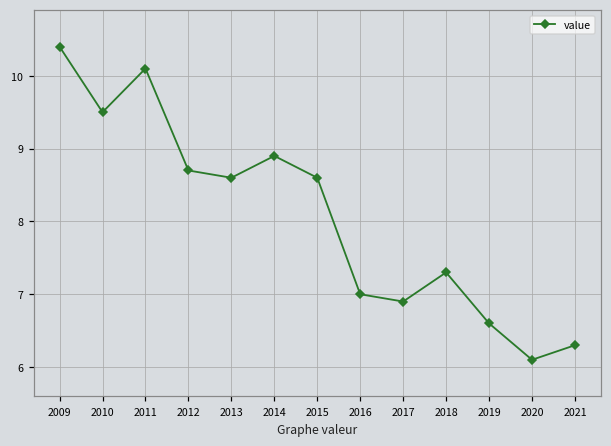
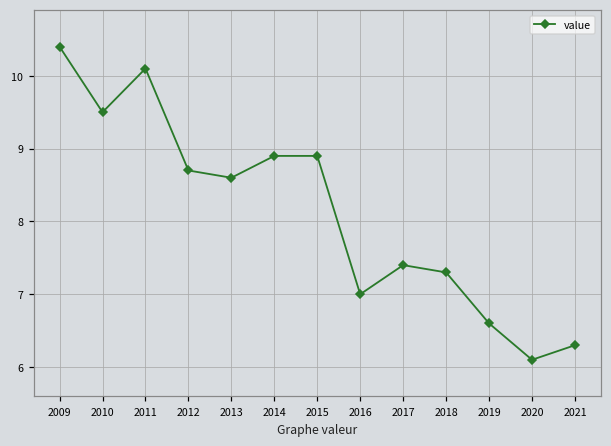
2015: 8.6 -> 8.9
2017: 6.9 -> 7.4
